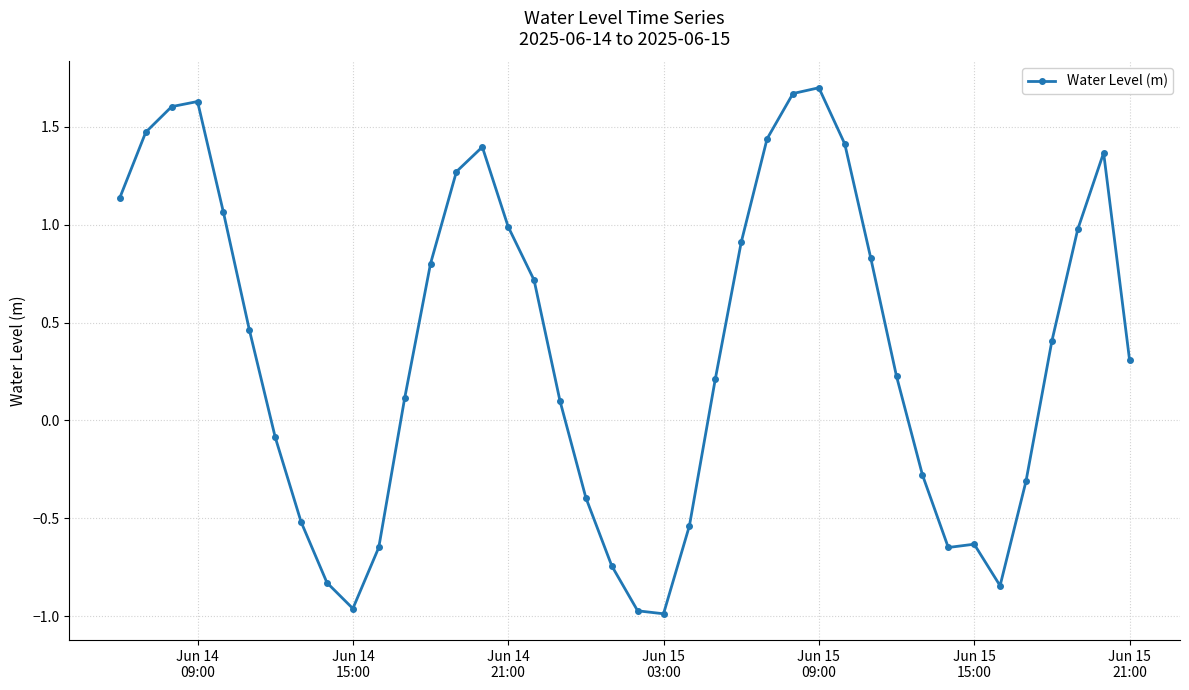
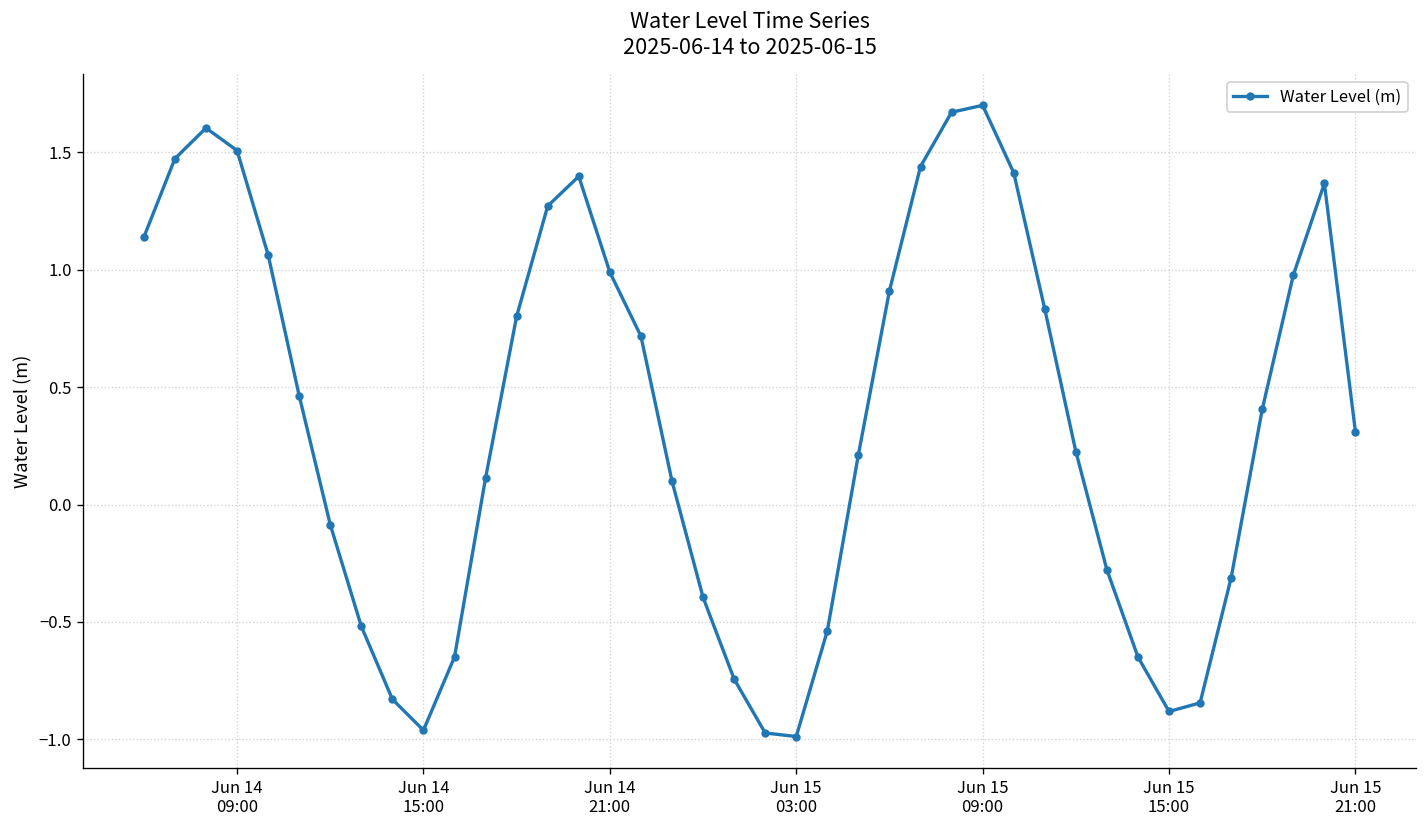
Jun 14 09:00: 1.63 -> 1.51
Jun 15 15:00: -0.63 -> -0.88
